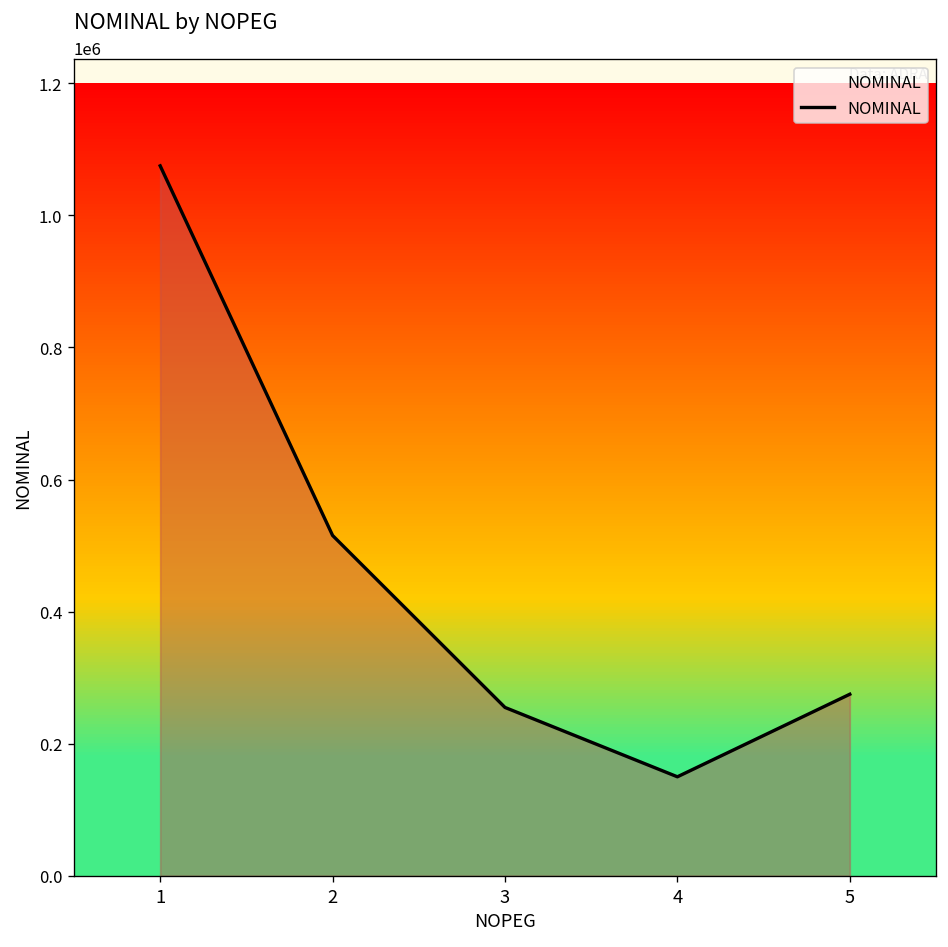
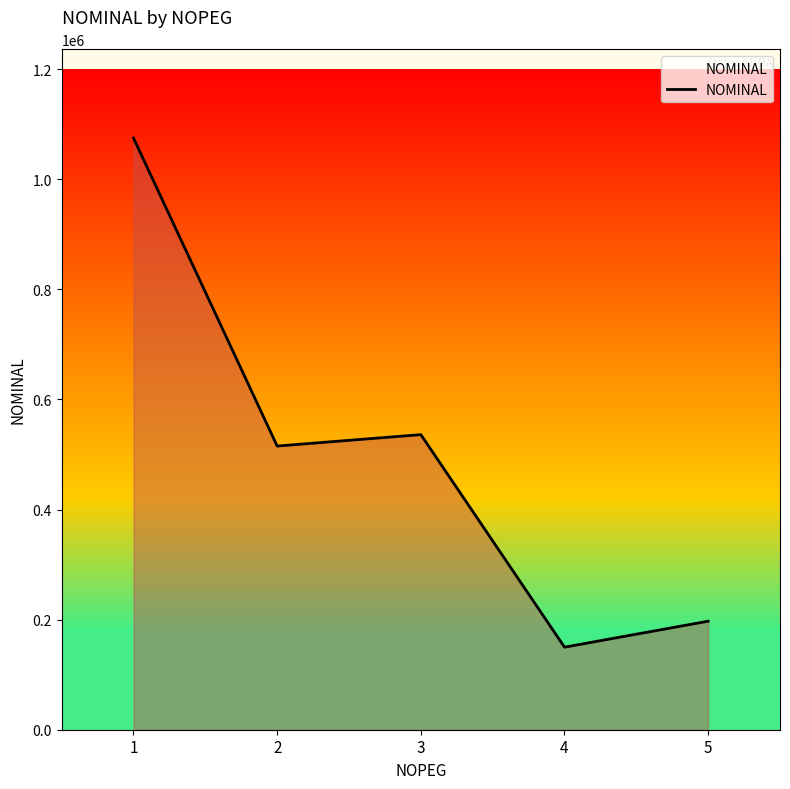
3: 260000 -> 540000
5: 280000 -> 200000
